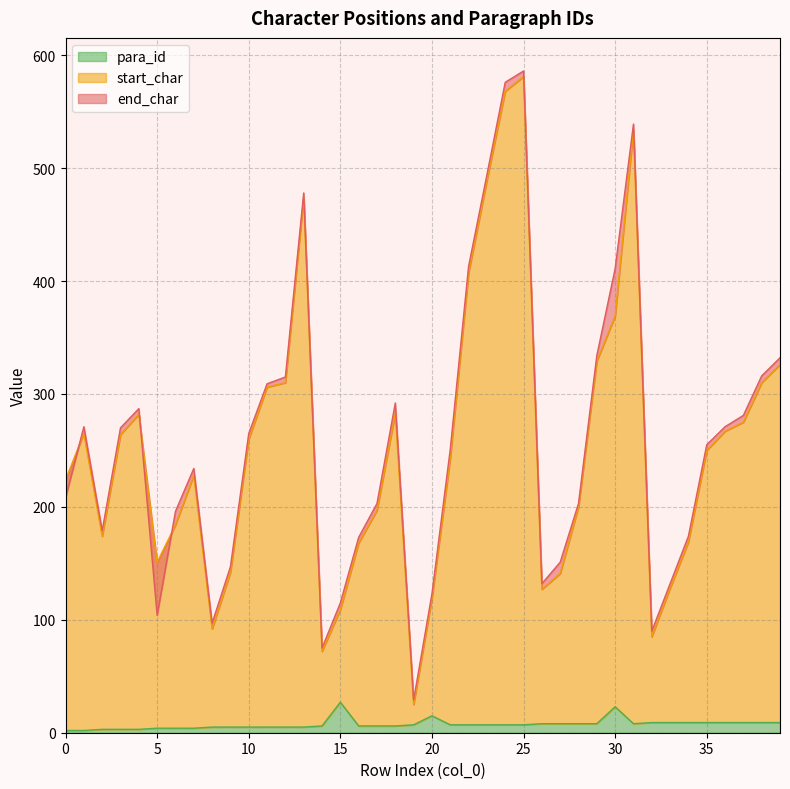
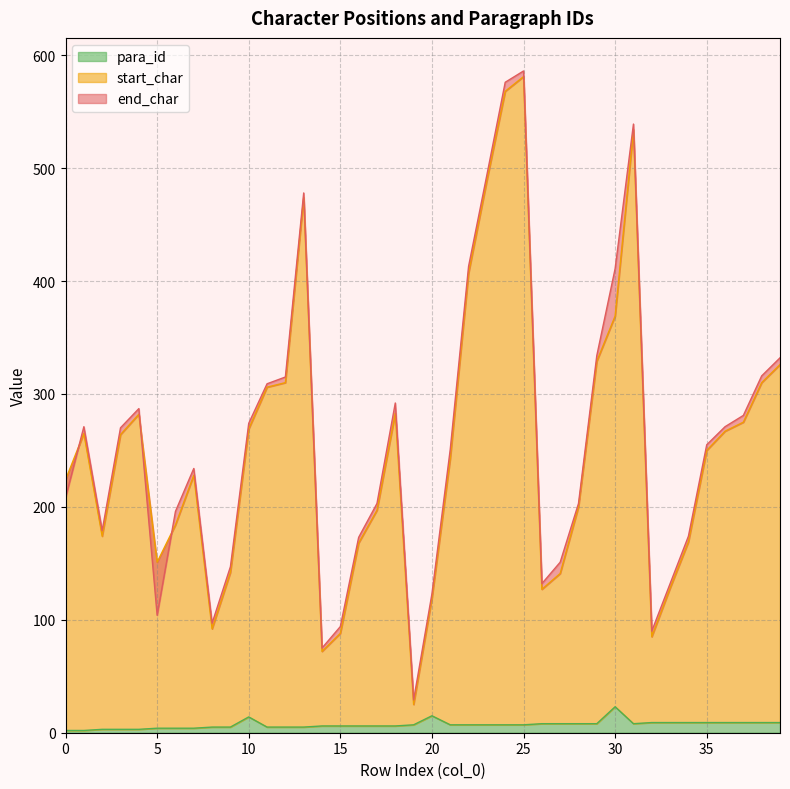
para_id, 10: 5 -> 14
para_id, 15: 27 -> 6
